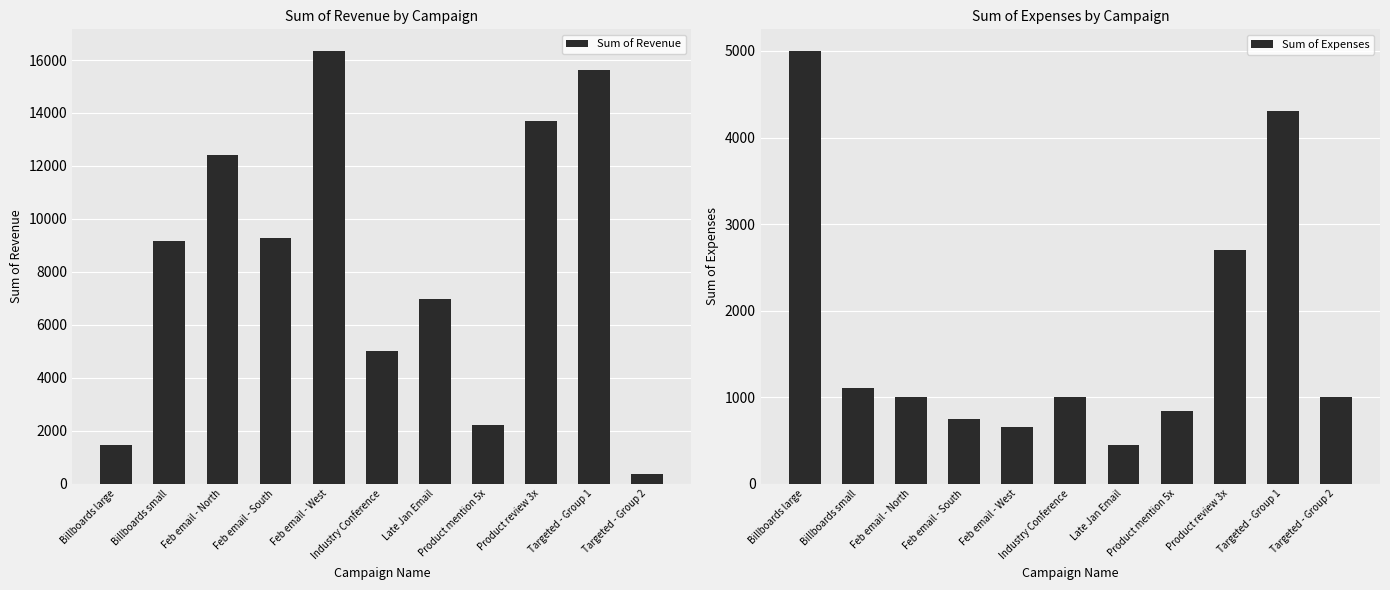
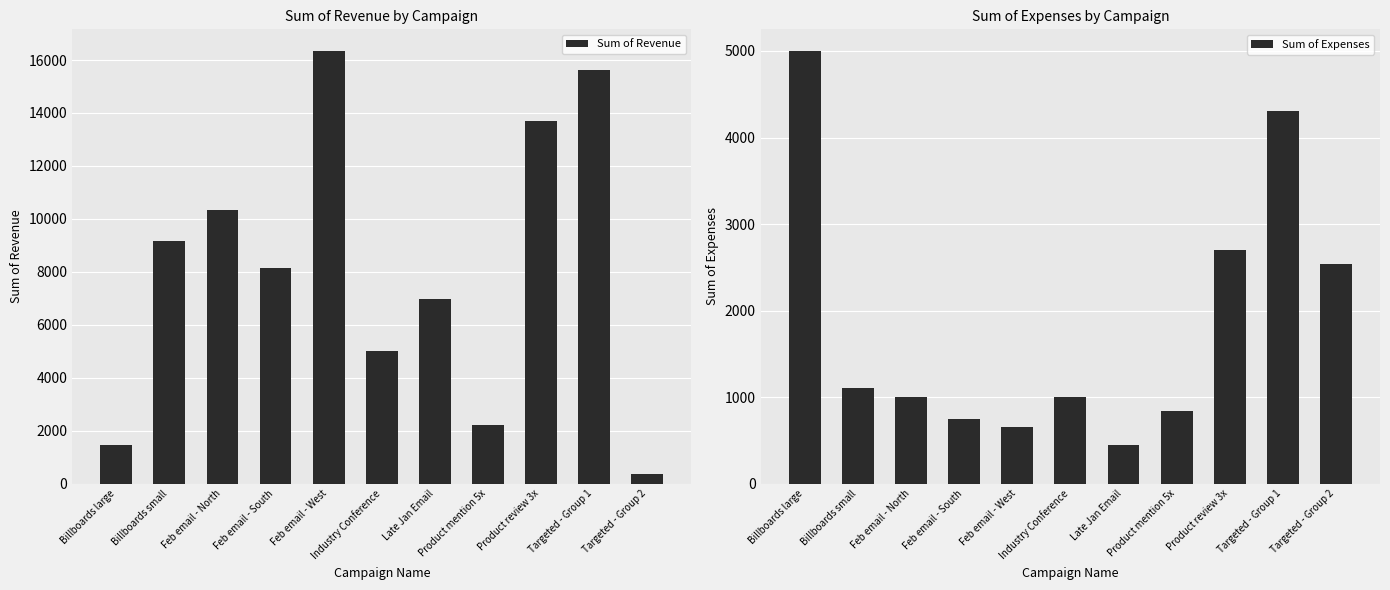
Sum of Revenue by Campaign, Feb email - North: 12400 -> 10400
Sum of Revenue by Campaign, Feb email - South: 9300 -> 8100
Sum of Expenses by Campaign, Targeted - Group 2: 1000 -> 2500
